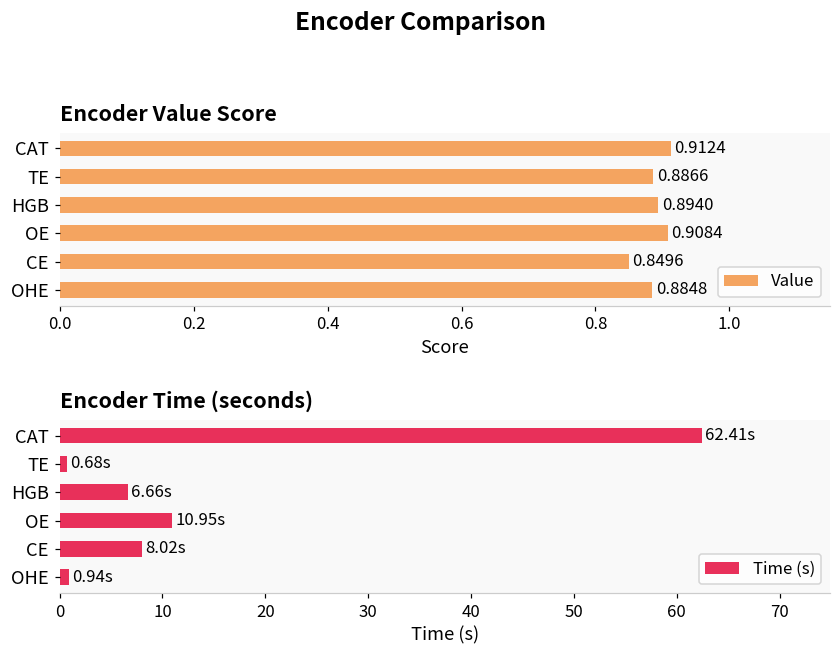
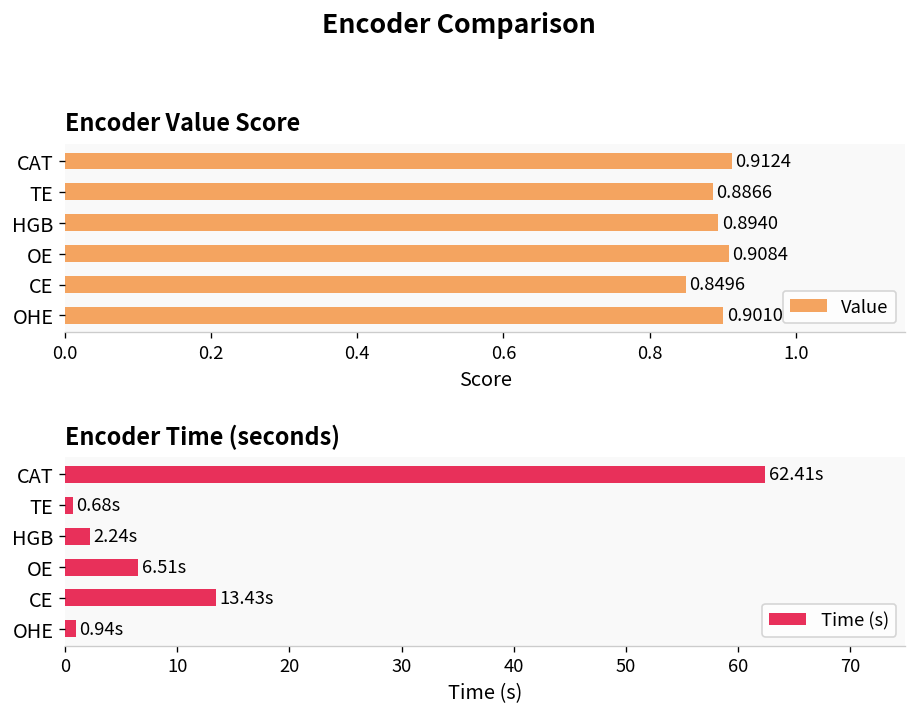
Encoder Value Score, OHE: 0.8848 -> 0.9010
Encoder Time (seconds), HGB: 6.66s -> 2.24s
Encoder Time (seconds), OE: 10.95s -> 6.51s
Encoder Time (seconds), CE: 8.02s -> 13.43s
